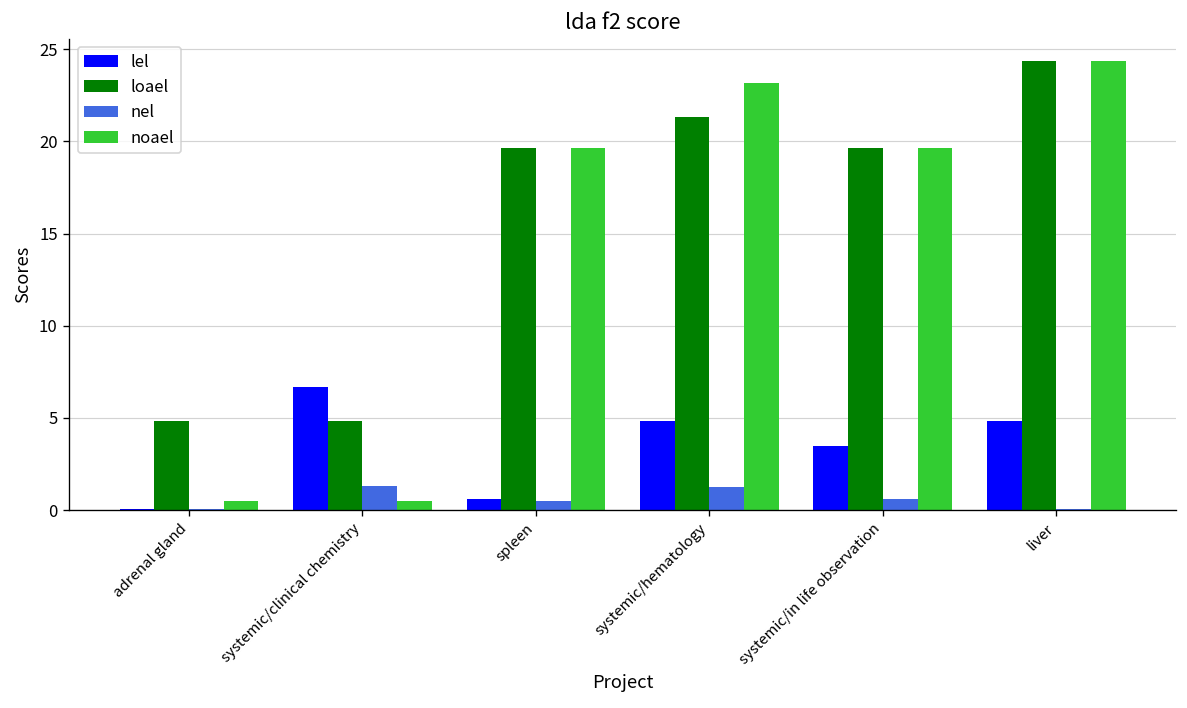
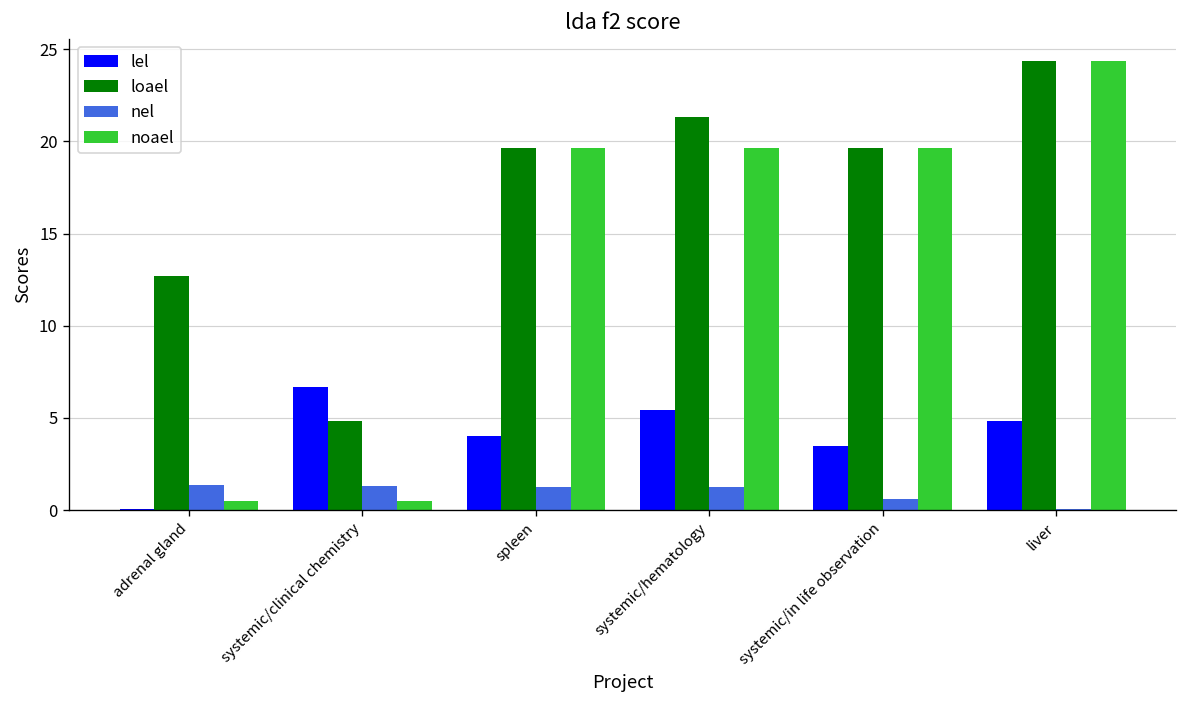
loael, adrenal gland: 4.8 -> 12.7
nel, adrenal gland: 0.1 -> 1.4
lel, spleen: 0.6 -> 4.0
nel, spleen: 0.5 -> 1.3
lel, systemic/hematology: 4.8 -> 5.4
noael, systemic/hematology: 23.2 -> 19.7
